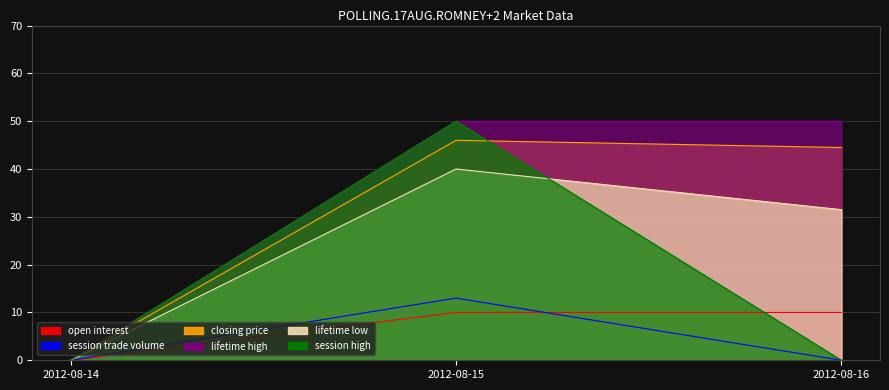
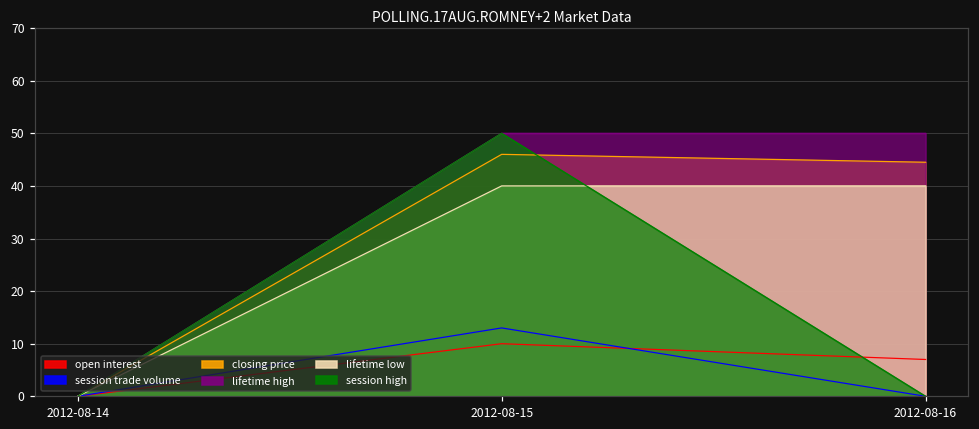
open interest, 2012-08-16: 10 -> 7
lifetime low, 2012-08-16: 32 -> 40
